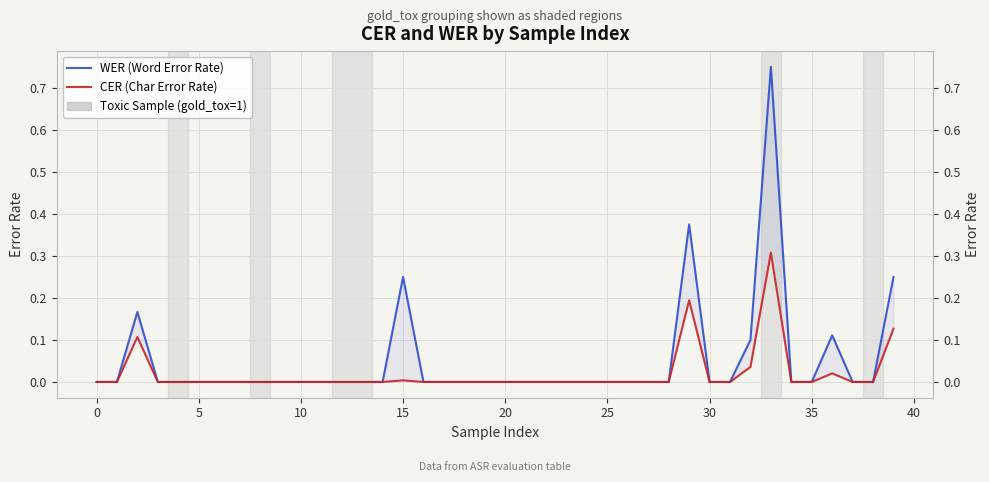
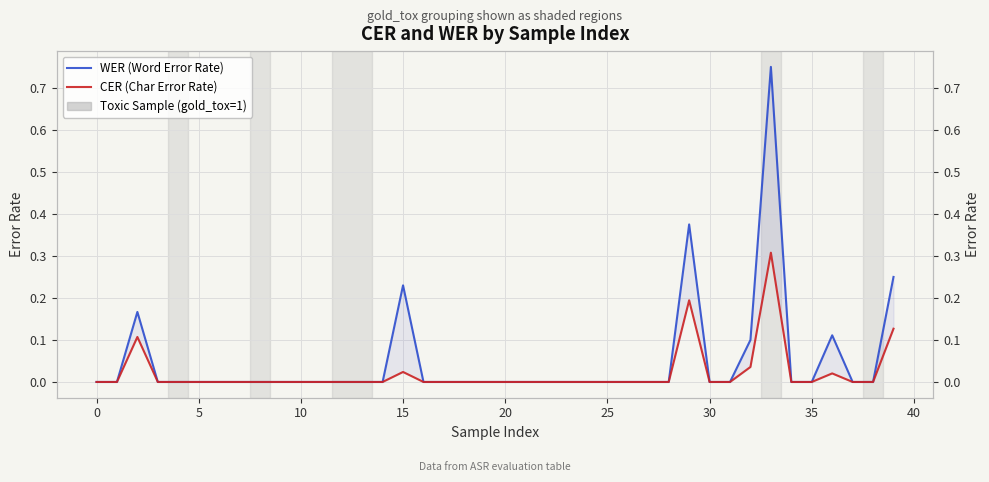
WER (Word Error Rate), 15: 0.25 -> 0.23
CER (Char Error Rate), 15: 0.00 -> 0.02
